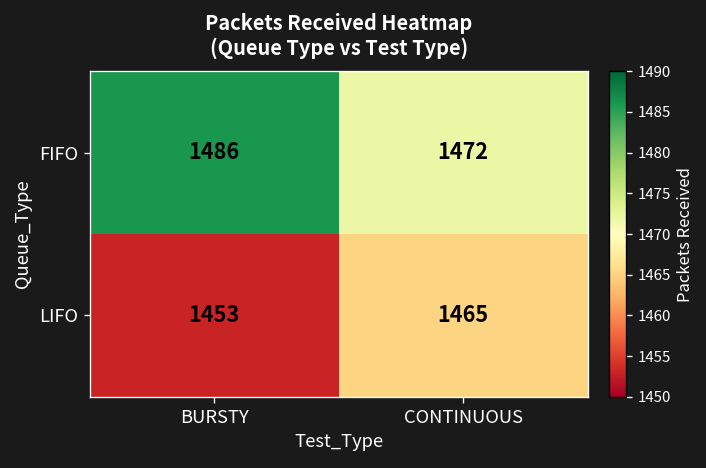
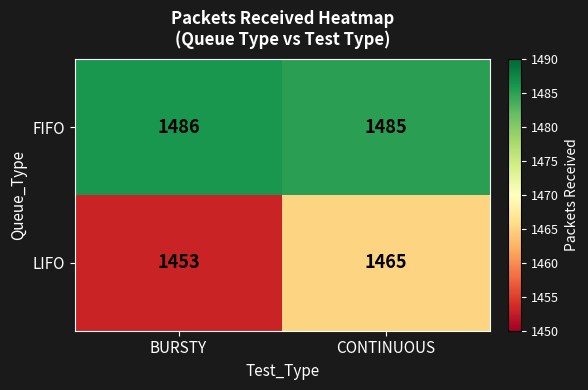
FIFO, CONTINUOUS: 1472 -> 1485
